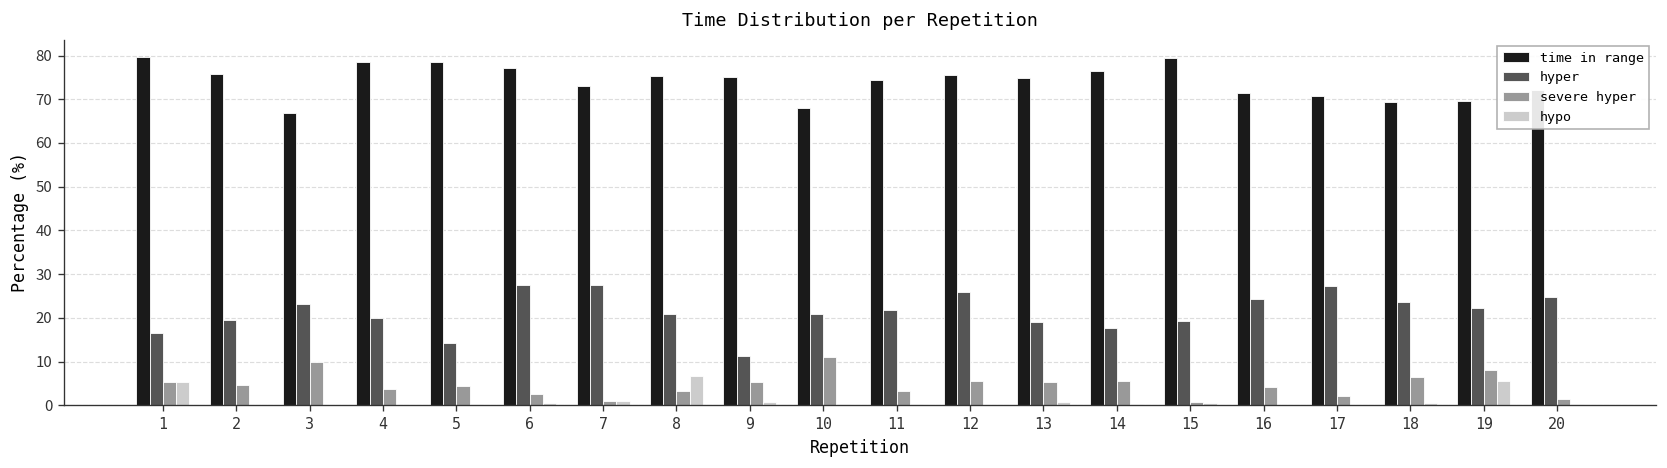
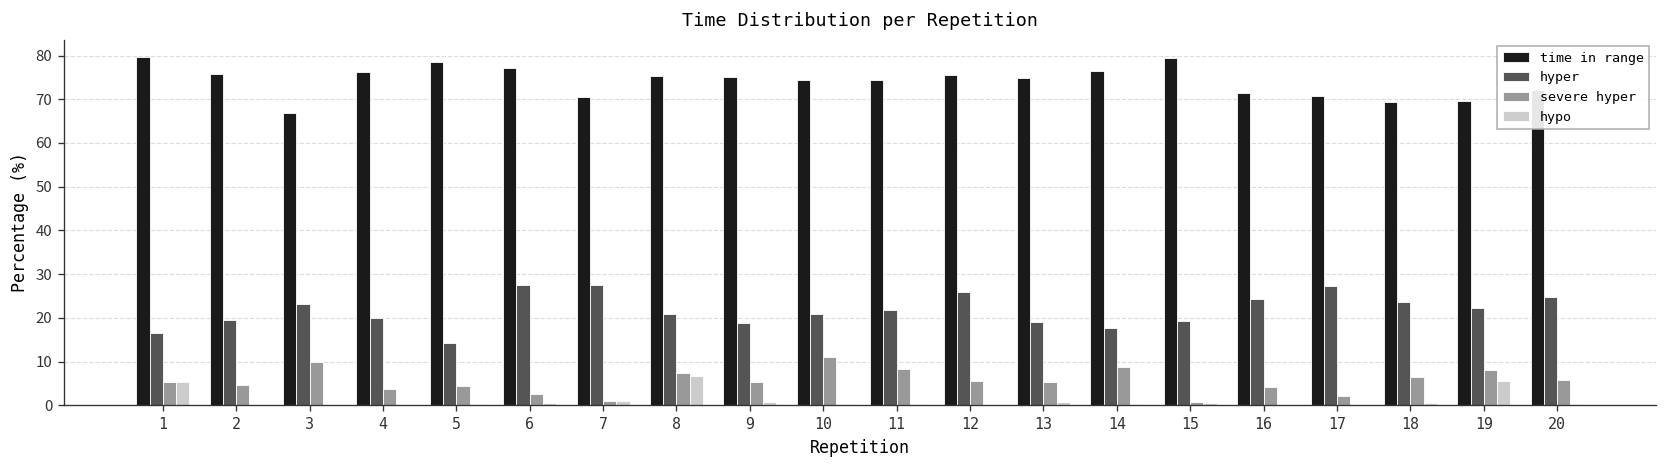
time in range, 4: 79 -> 76
time in range, 7: 73 -> 71
severe hyper, 8: 3 -> 7
hyper, 9: 11 -> 19
time in range, 10: 68 -> 74
severe hyper, 11: 3 -> 8
severe hyper, 14: 6 -> 9
severe hyper, 20: 2 -> 6
